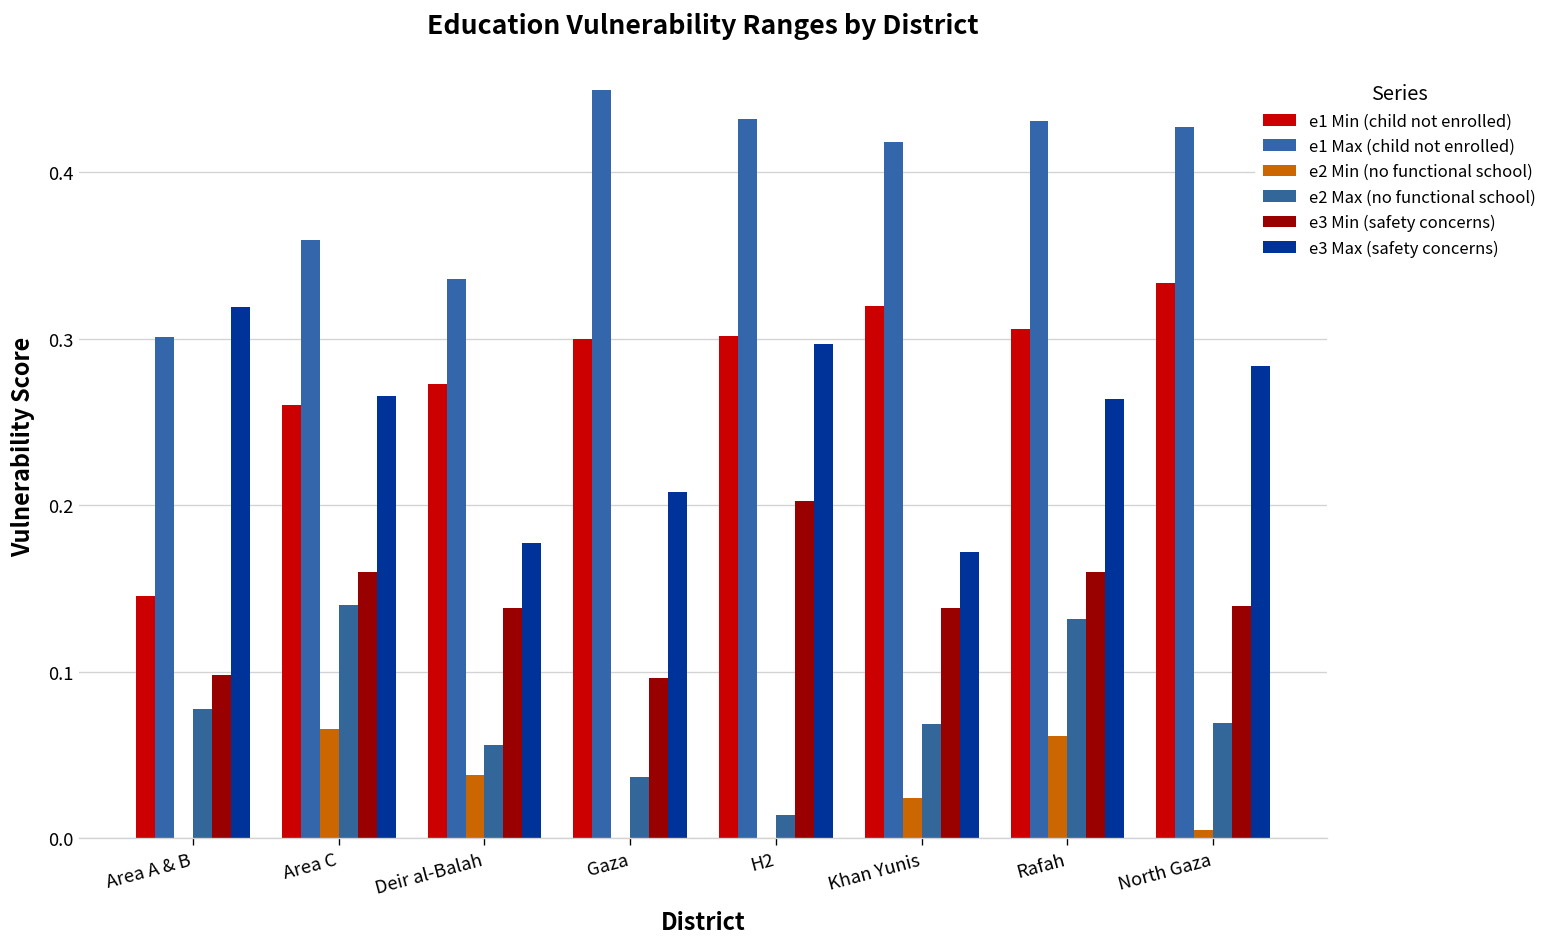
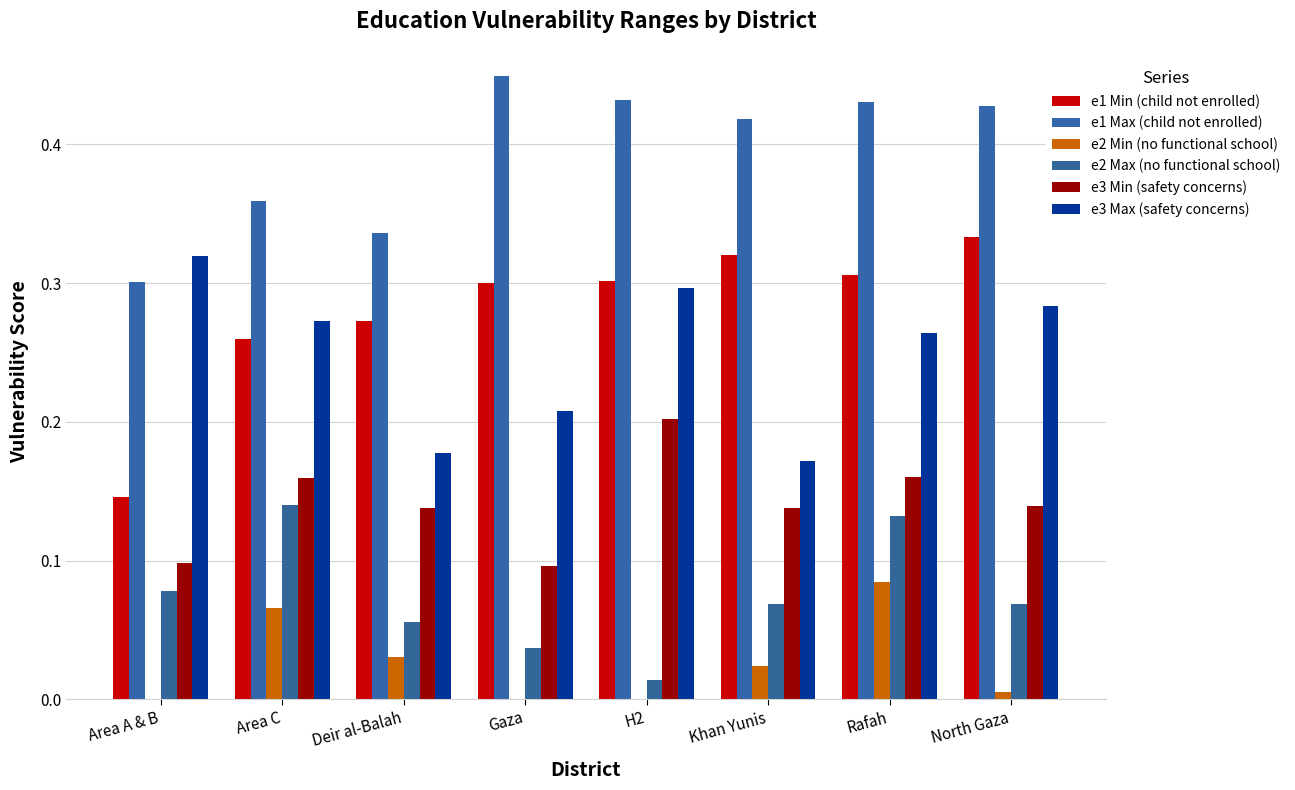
e3 Max (safety concerns), Area C: 0.266 -> 0.273
e2 Min (no functional school), Deir al-Balah: 0.038 -> 0.031
e2 Min (no functional school), Rafah: 0.062 -> 0.085
